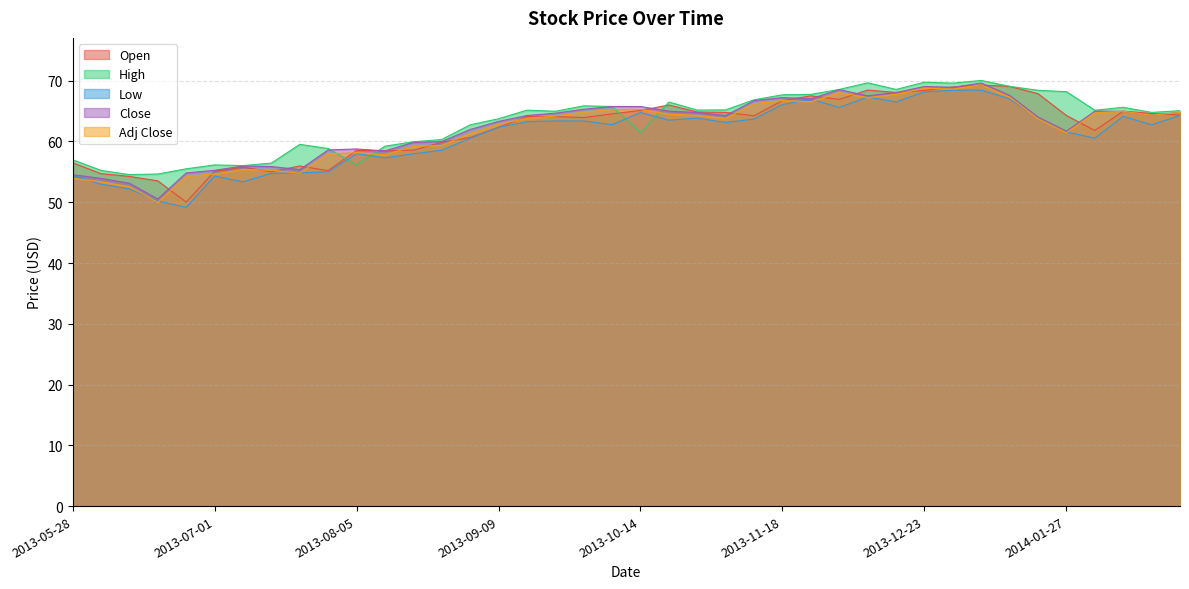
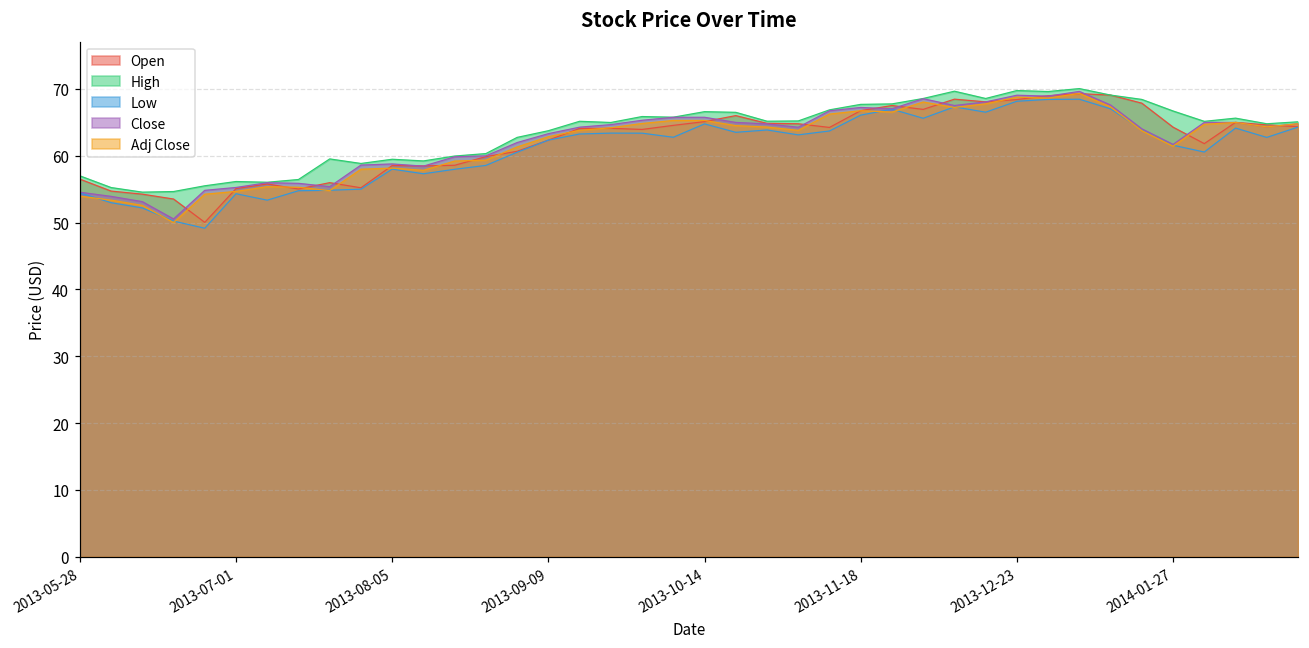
High, 2013-08-05: 56 -> 59
High, 2013-10-14: 61 -> 67
High, 2014-01-27: 68 -> 67
